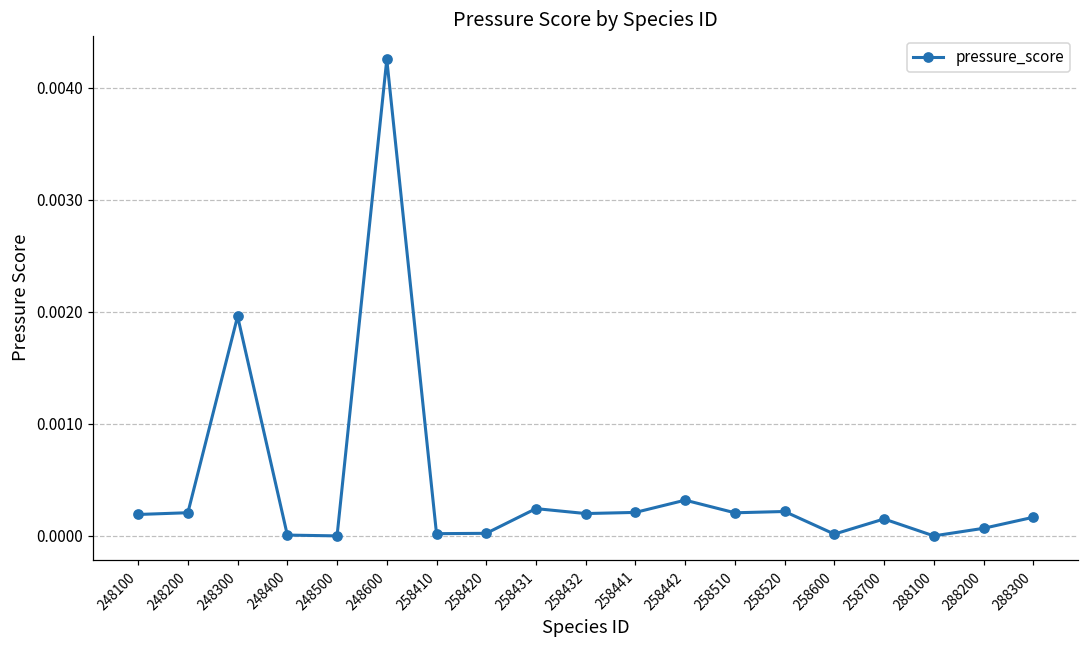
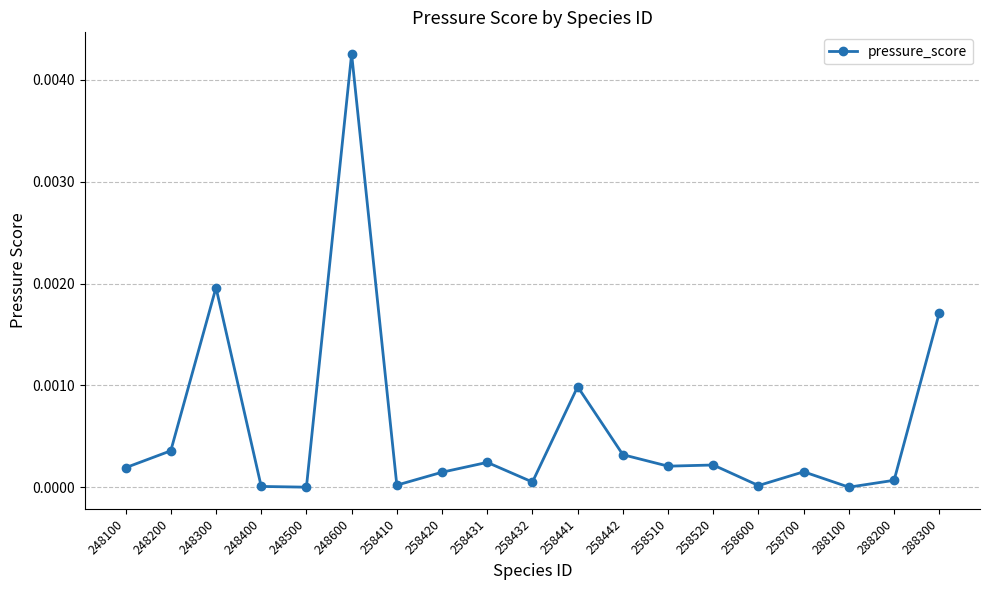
248200: 0.00021 -> 0.00036
258420: 0.00002 -> 0.00015
258432: 0.00020 -> 0.00005
258441: 0.00021 -> 0.00099
288300: 0.00017 -> 0.00171
